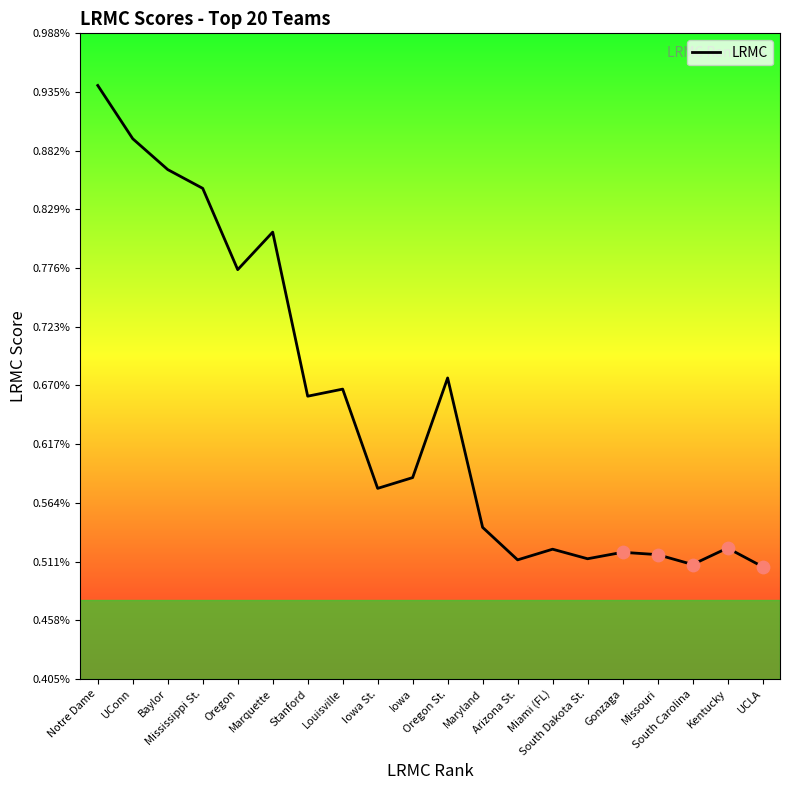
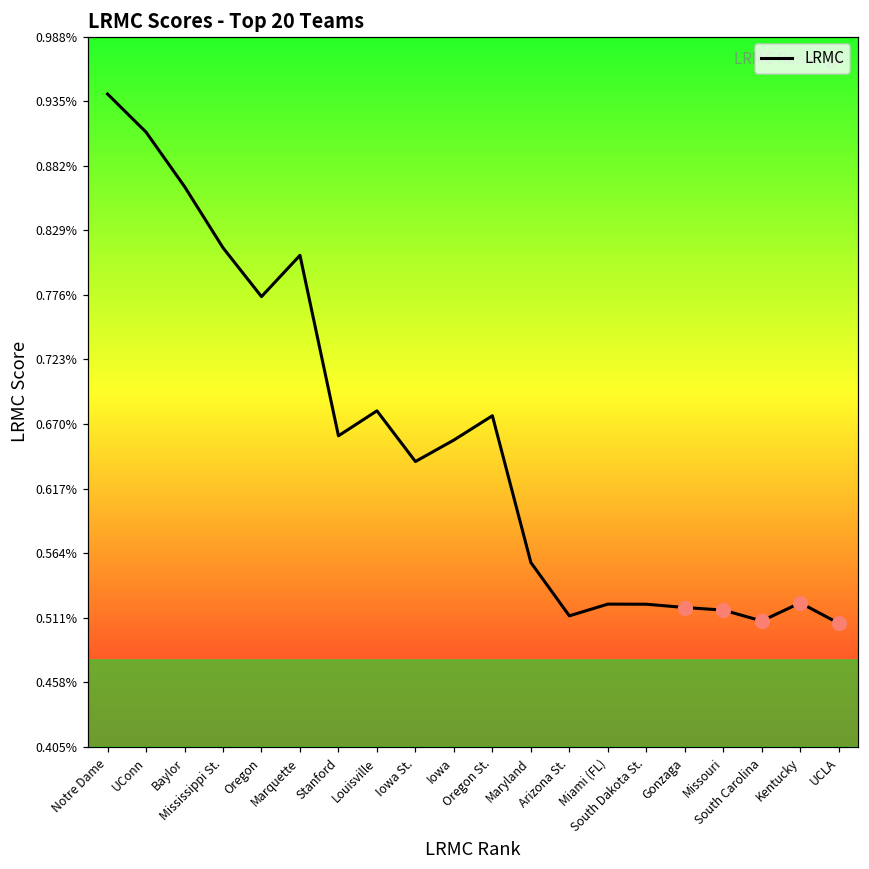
LRMC, UConn: 0.893% -> 0.910%
LRMC, Mississippi St.: 0.848% -> 0.815%
LRMC, Louisville: 0.667% -> 0.681%
LRMC, Iowa St.: 0.578% -> 0.640%
LRMC, Iowa: 0.587% -> 0.657%
LRMC, Maryland: 0.542% -> 0.557%
LRMC, South Dakota St.: 0.514% -> 0.523%
